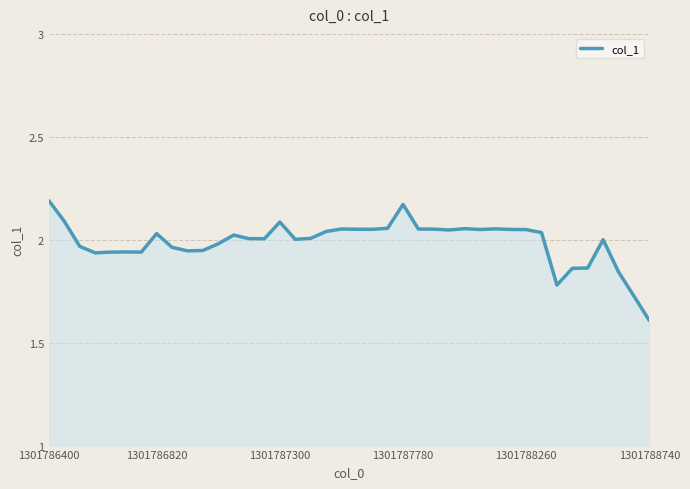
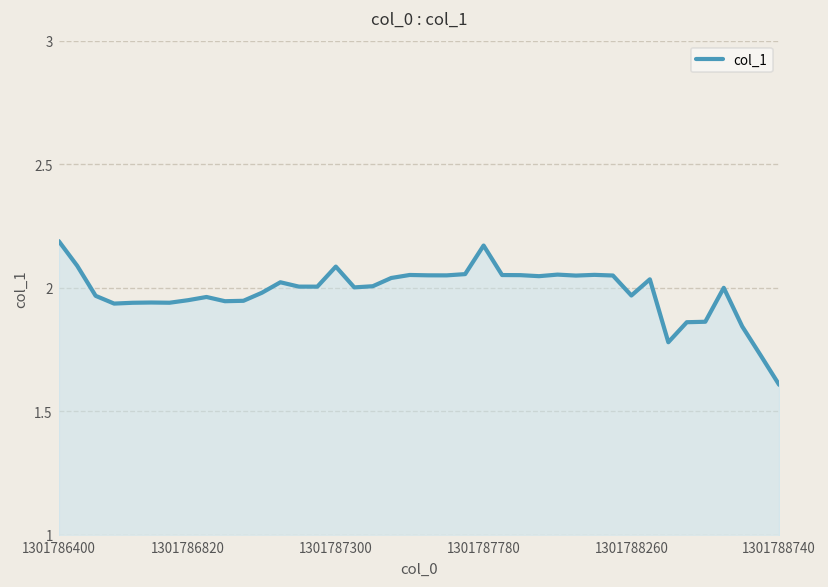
1301786820: 2.03 -> 1.95
1301788260: 2.05 -> 1.97
